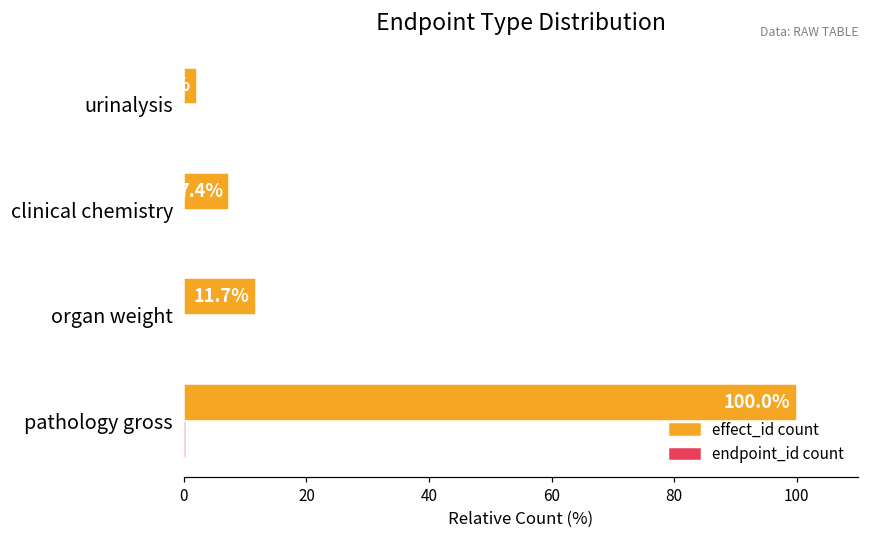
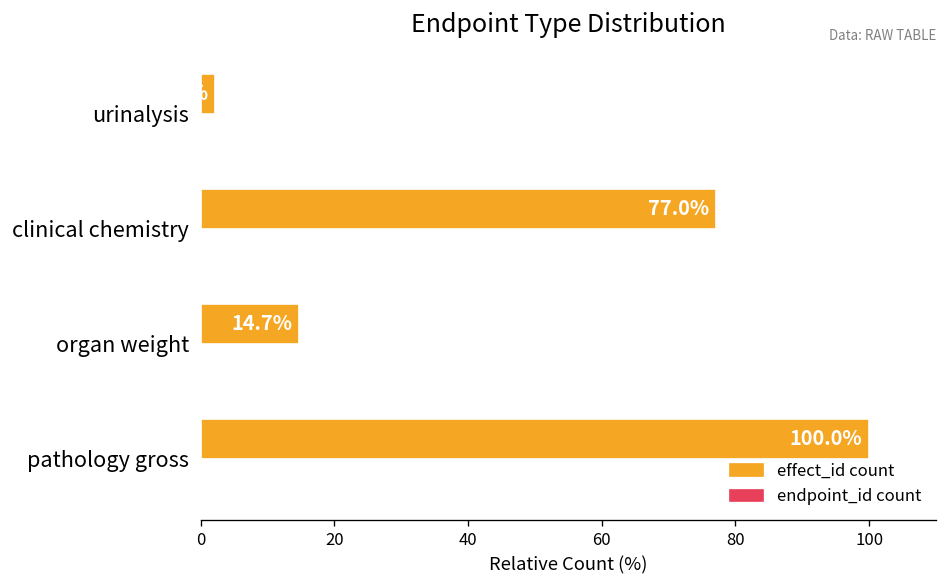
effect_id count, clinical chemistry: 7.4% -> 77.0%
effect_id count, organ weight: 11.7% -> 14.7%
